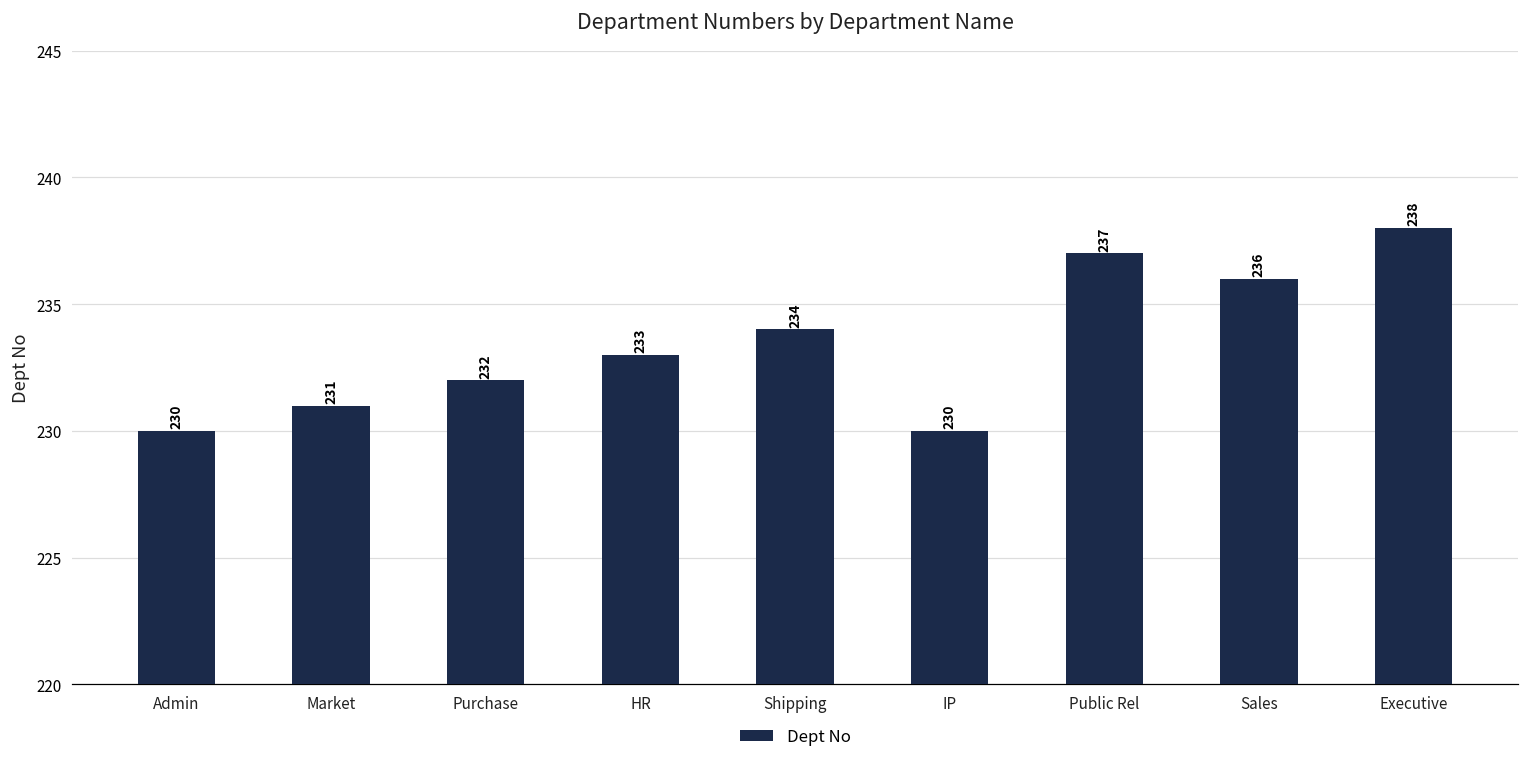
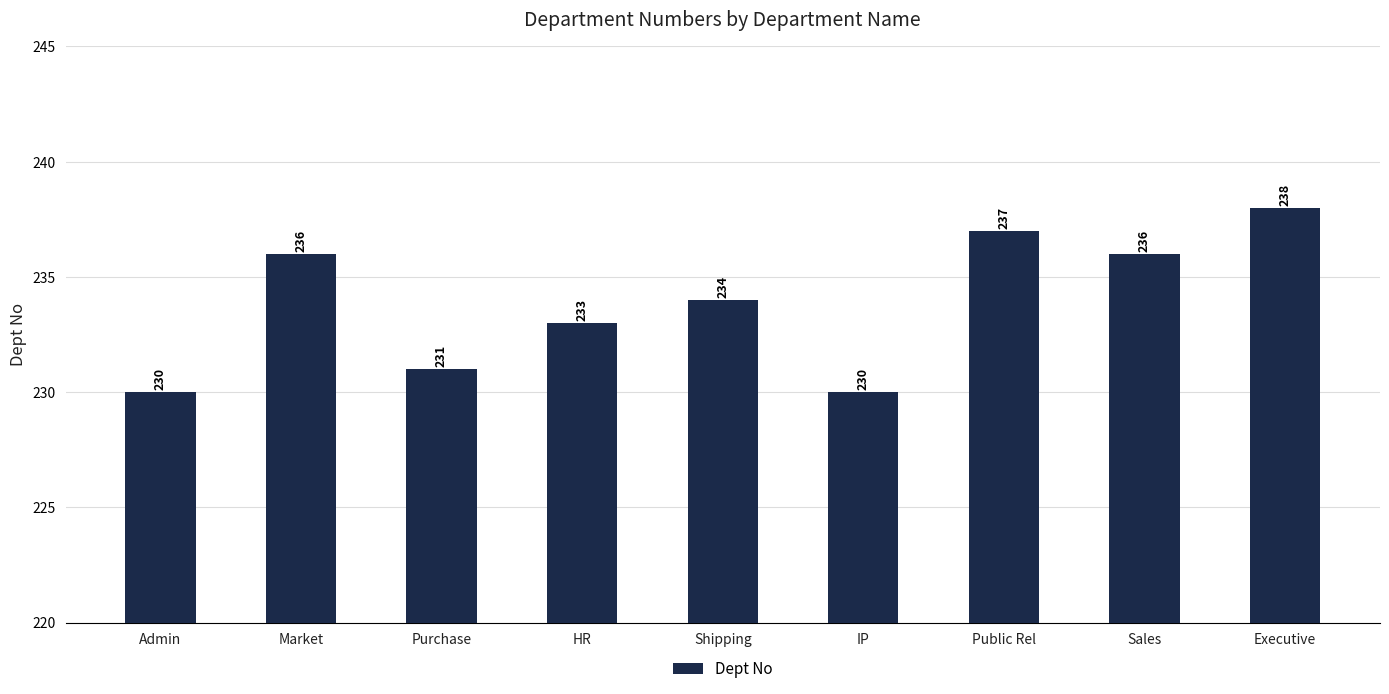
Market: 231 -> 236
Purchase: 232 -> 231
